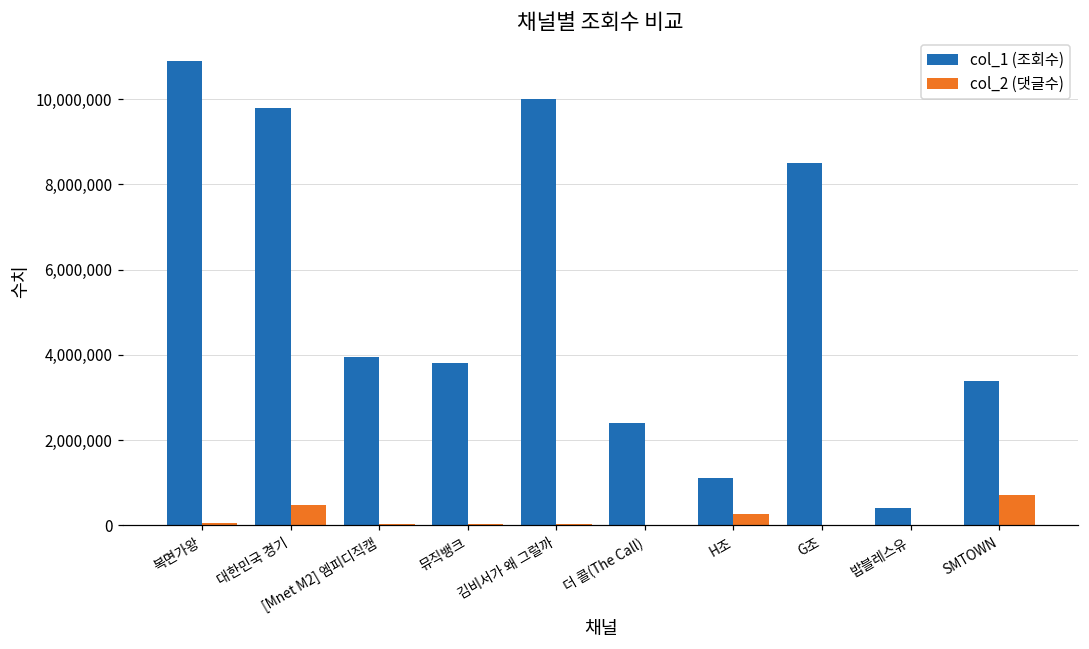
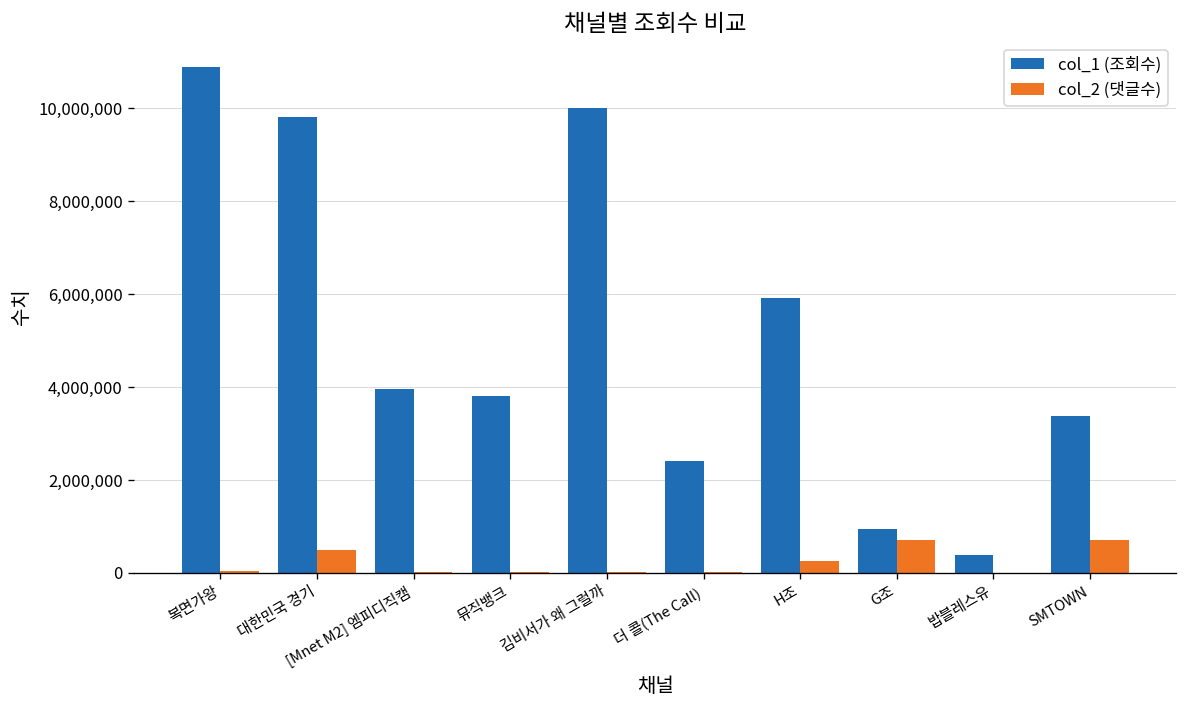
col_1 (조회수), H조: 1,100,000 -> 5,900,000
col_1 (조회수), G조: 8,500,000 -> 1,000,000
col_2 (댓글수), G조: 0 -> 700,000
